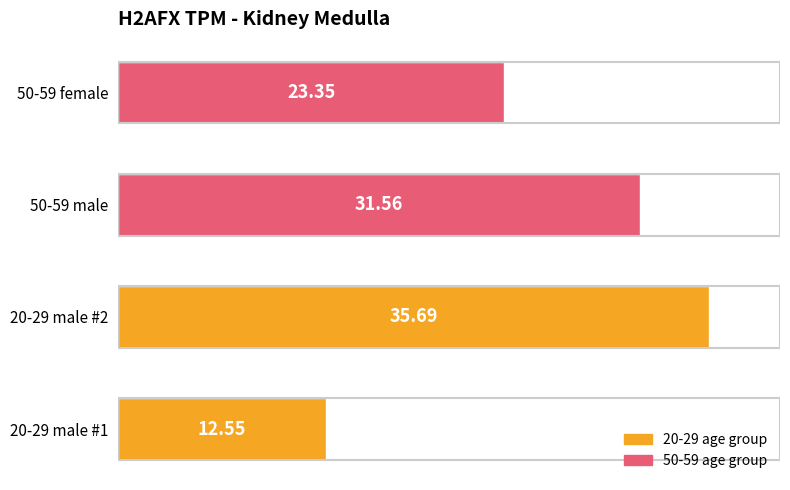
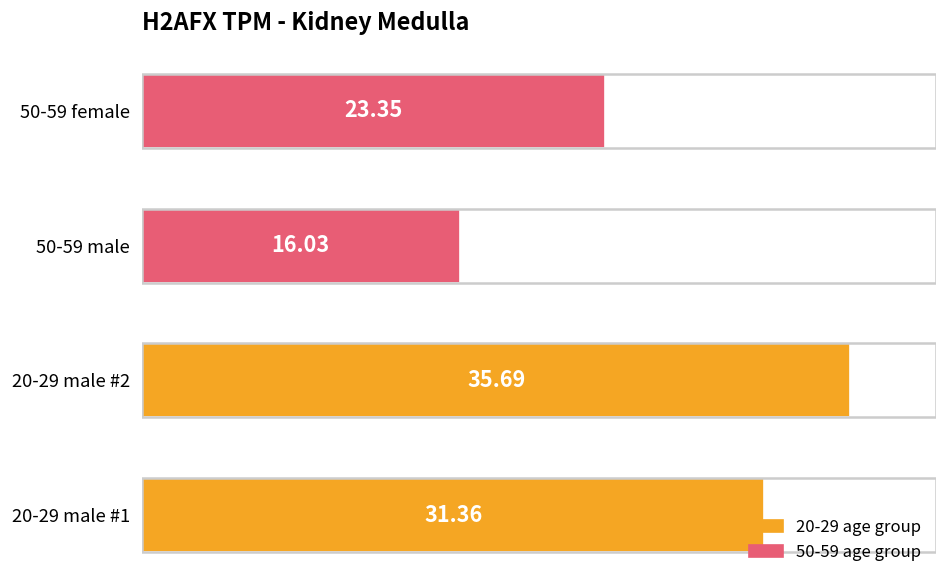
50-59 male: 31.56 -> 16.03
20-29 male #1: 12.55 -> 31.36
